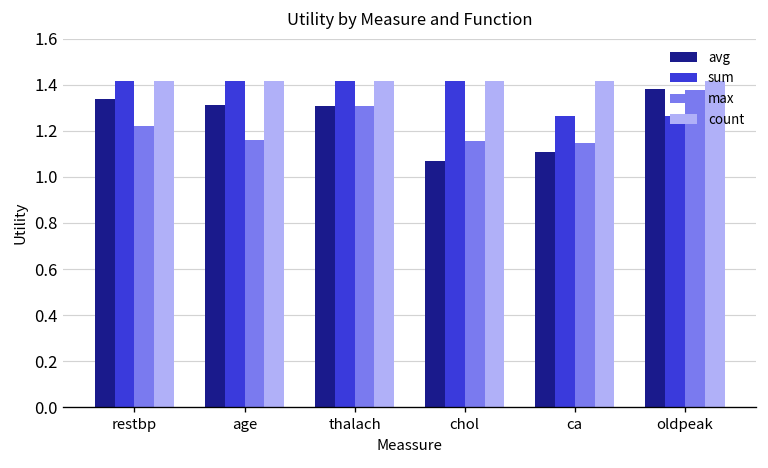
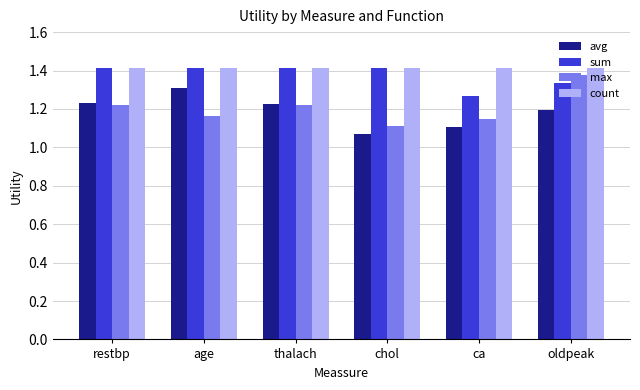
avg, restbp: 1.34 -> 1.23
avg, thalach: 1.31 -> 1.23
max, thalach: 1.31 -> 1.22
max, chol: 1.16 -> 1.11
avg, oldpeak: 1.38 -> 1.20
sum, oldpeak: 1.26 -> 1.34
